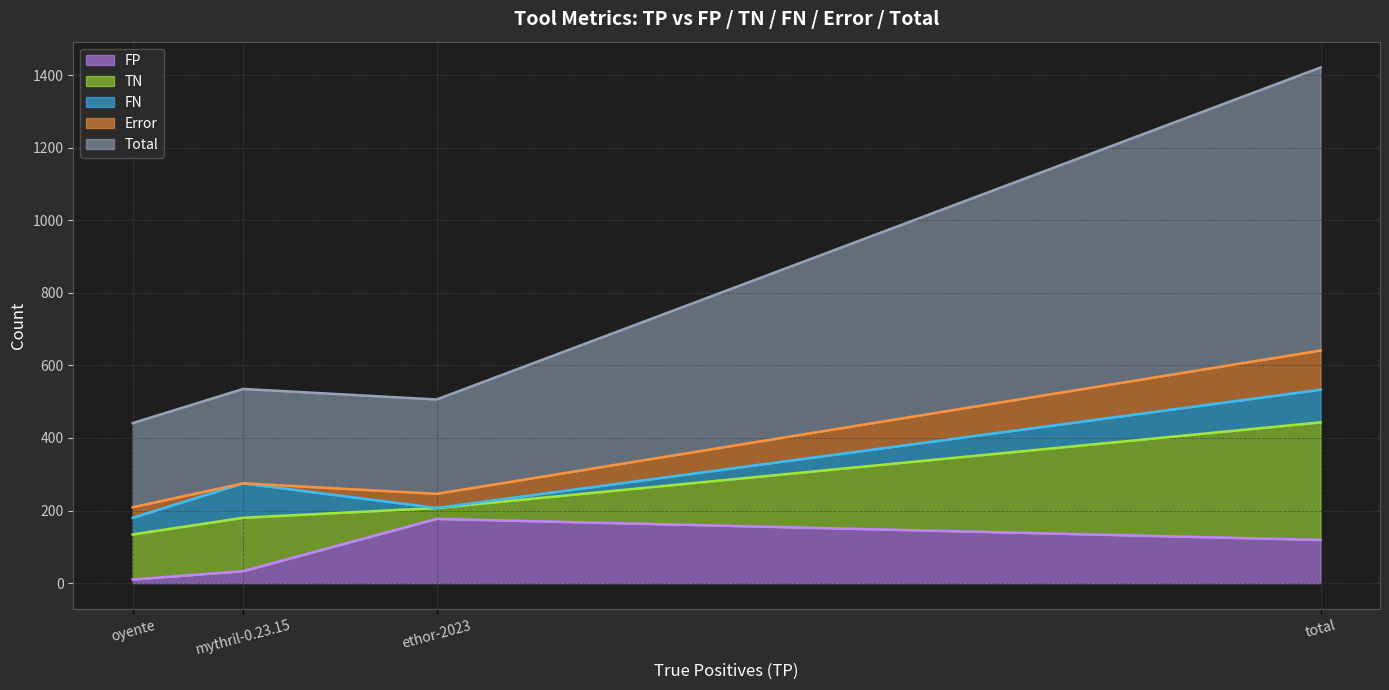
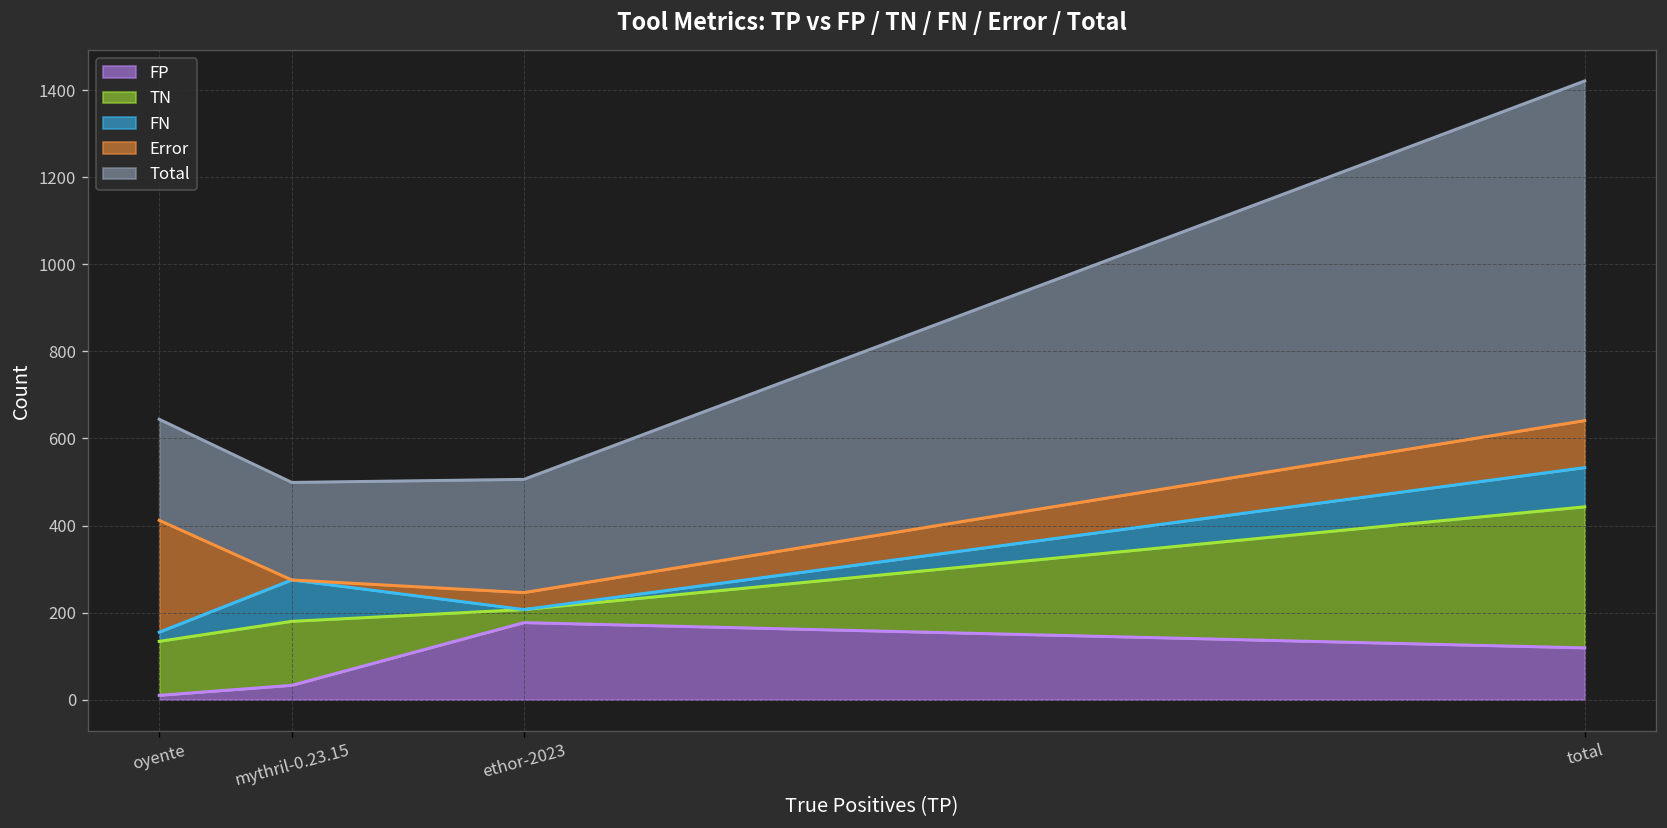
FN, oyente: 50 -> 20
Error, oyente: 30 -> 260
Total, mythril-0.23.15: 260 -> 220
